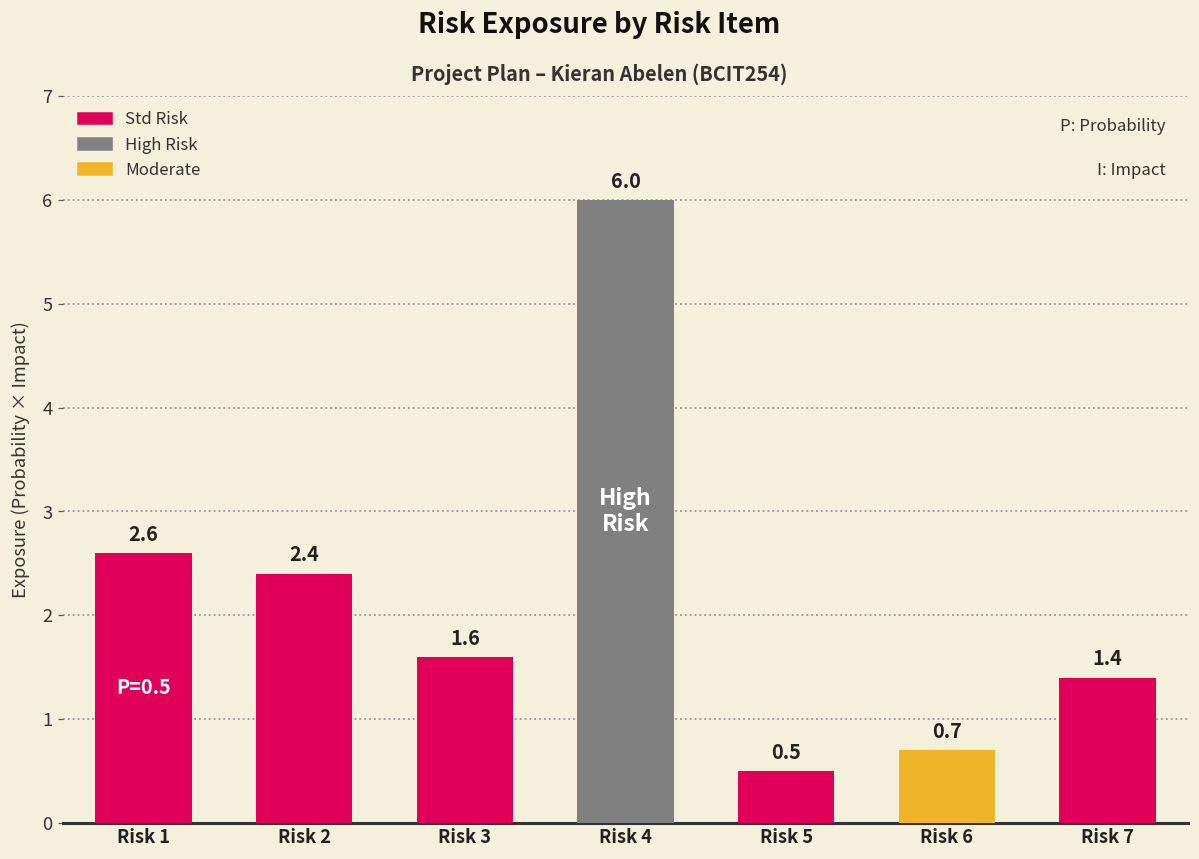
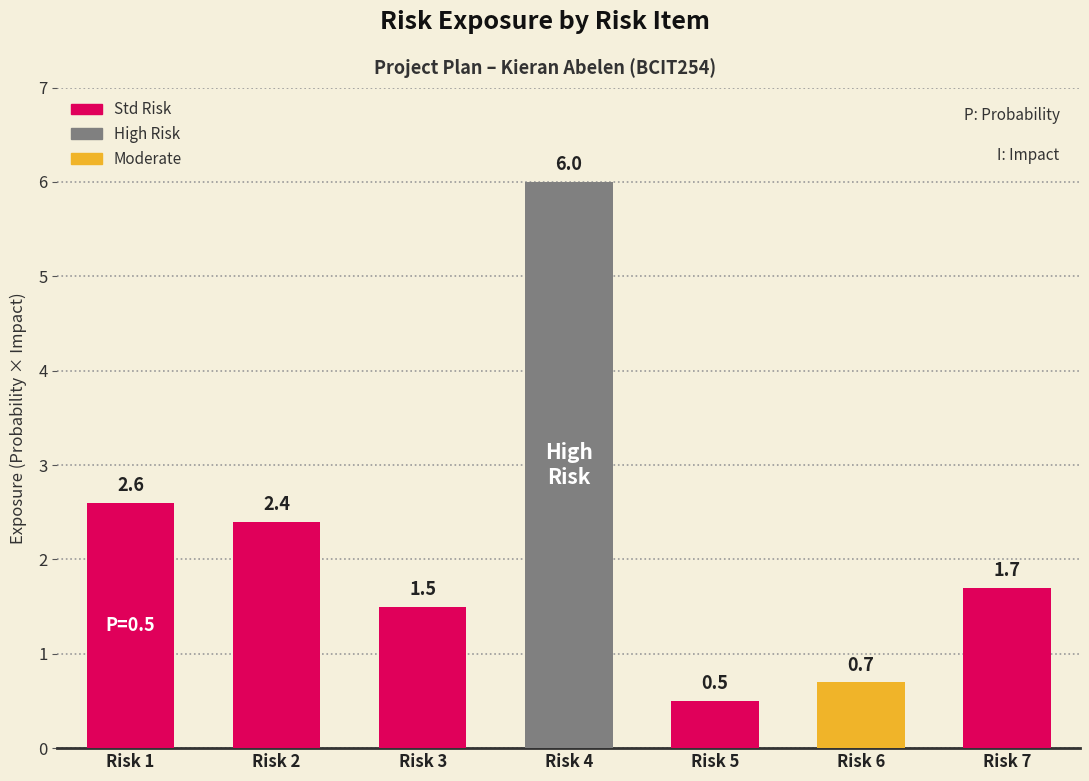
Risk 3: 1.6 -> 1.5
Risk 7: 1.4 -> 1.7
